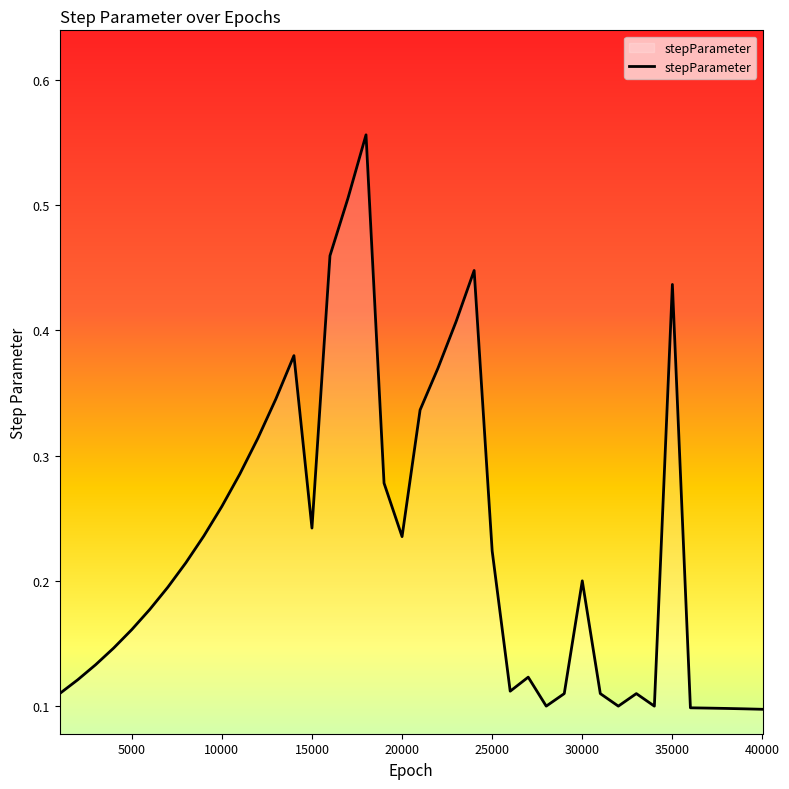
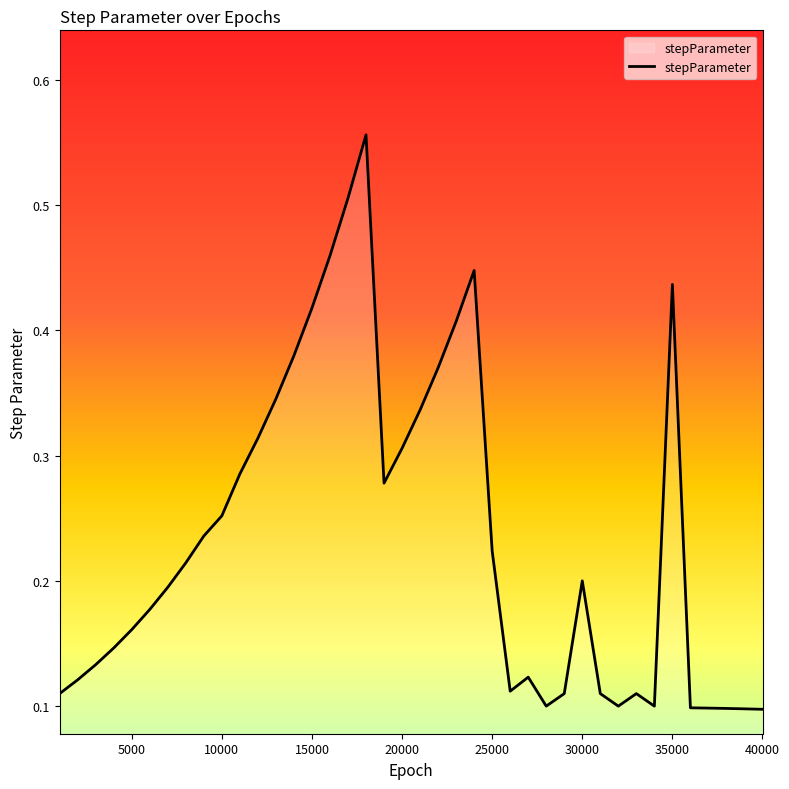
10000: 0.259 -> 0.252
15000: 0.242 -> 0.418
20000: 0.235 -> 0.306
